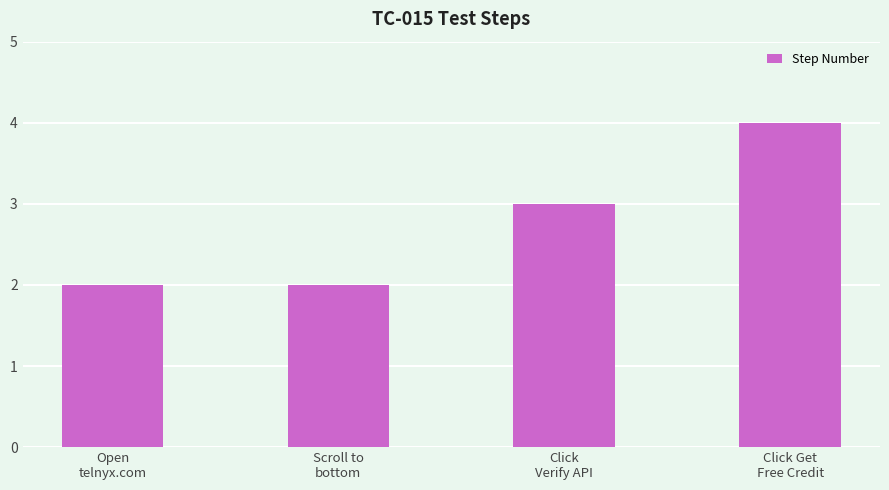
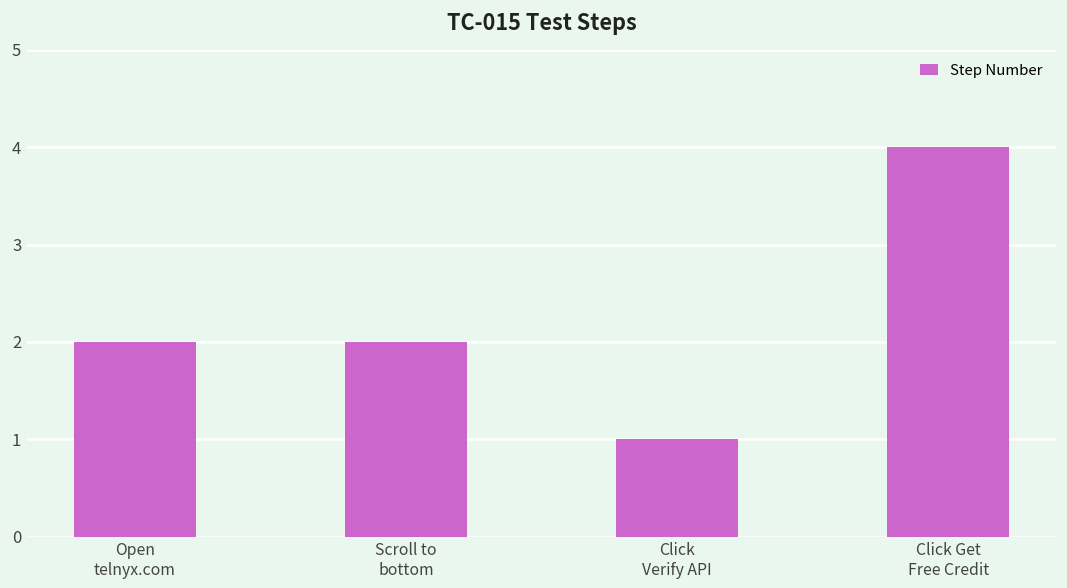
Click Verify API: 3 -> 1
